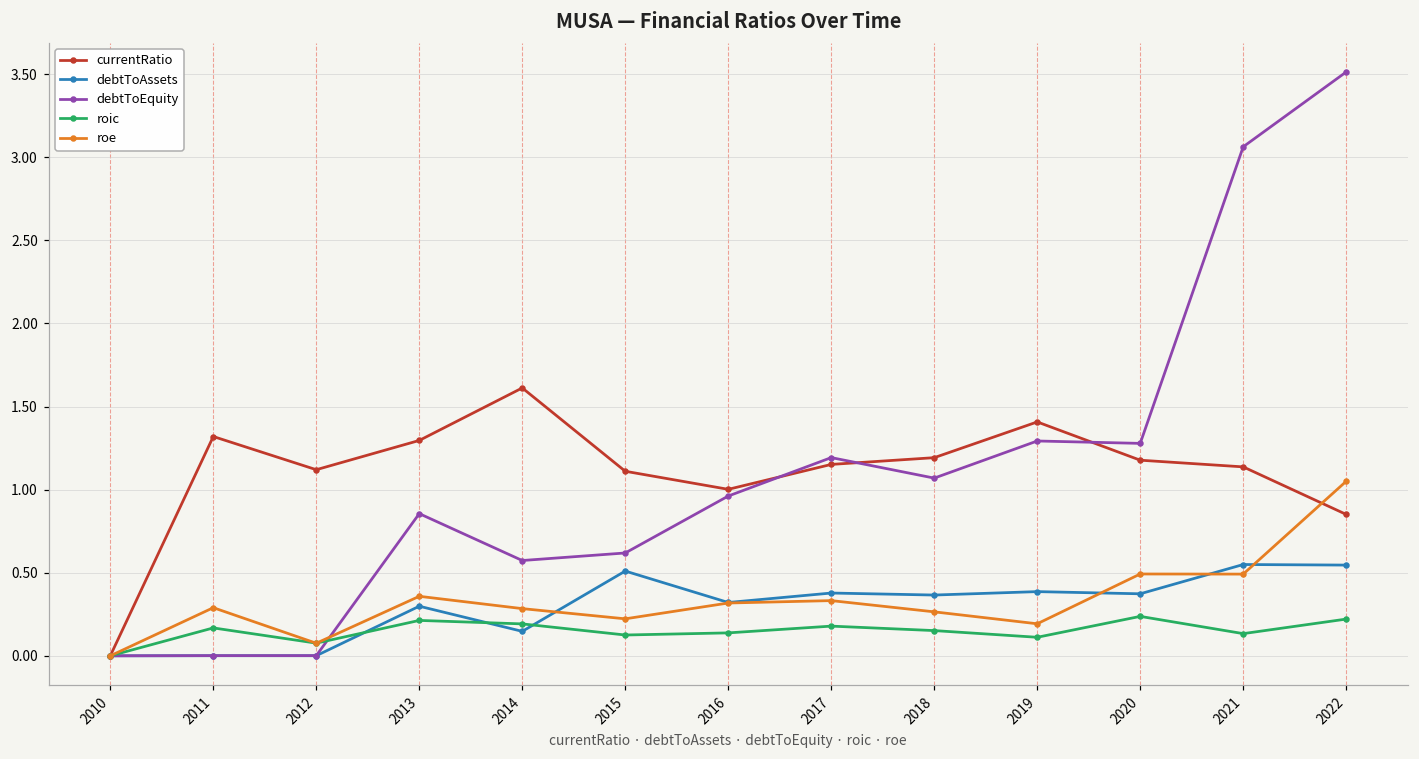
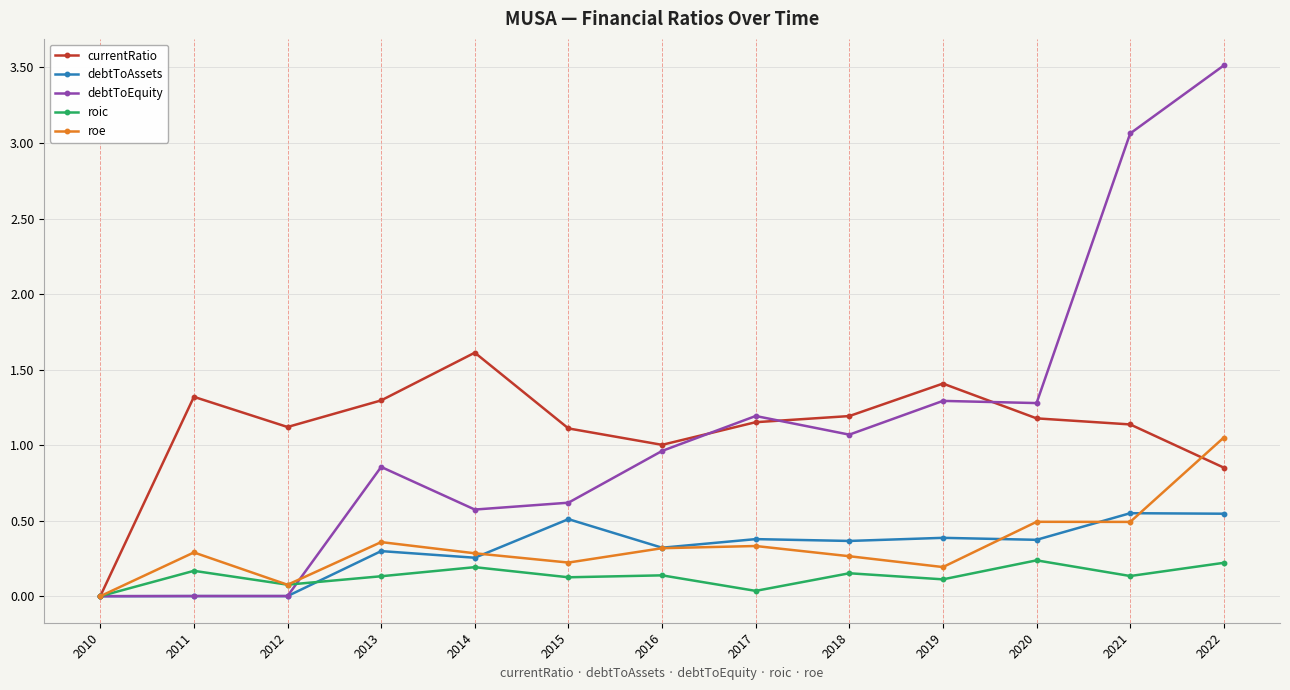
roic, 2013: 0.21 -> 0.13
debtToAssets, 2014: 0.15 -> 0.25
roic, 2017: 0.18 -> 0.04
